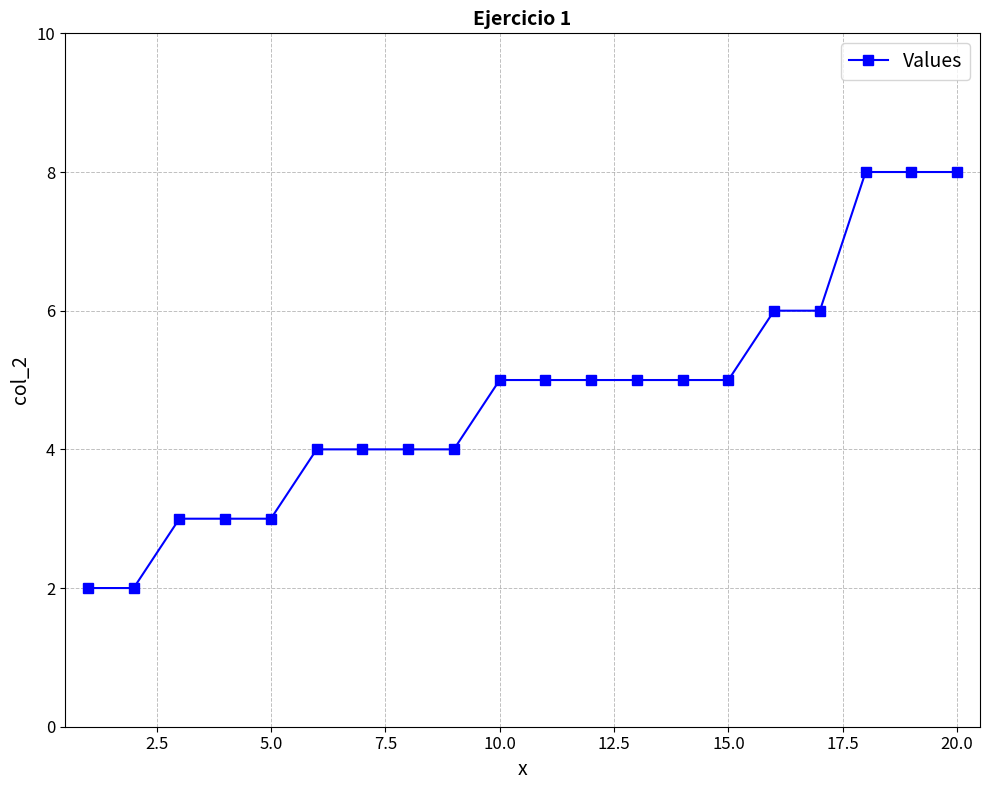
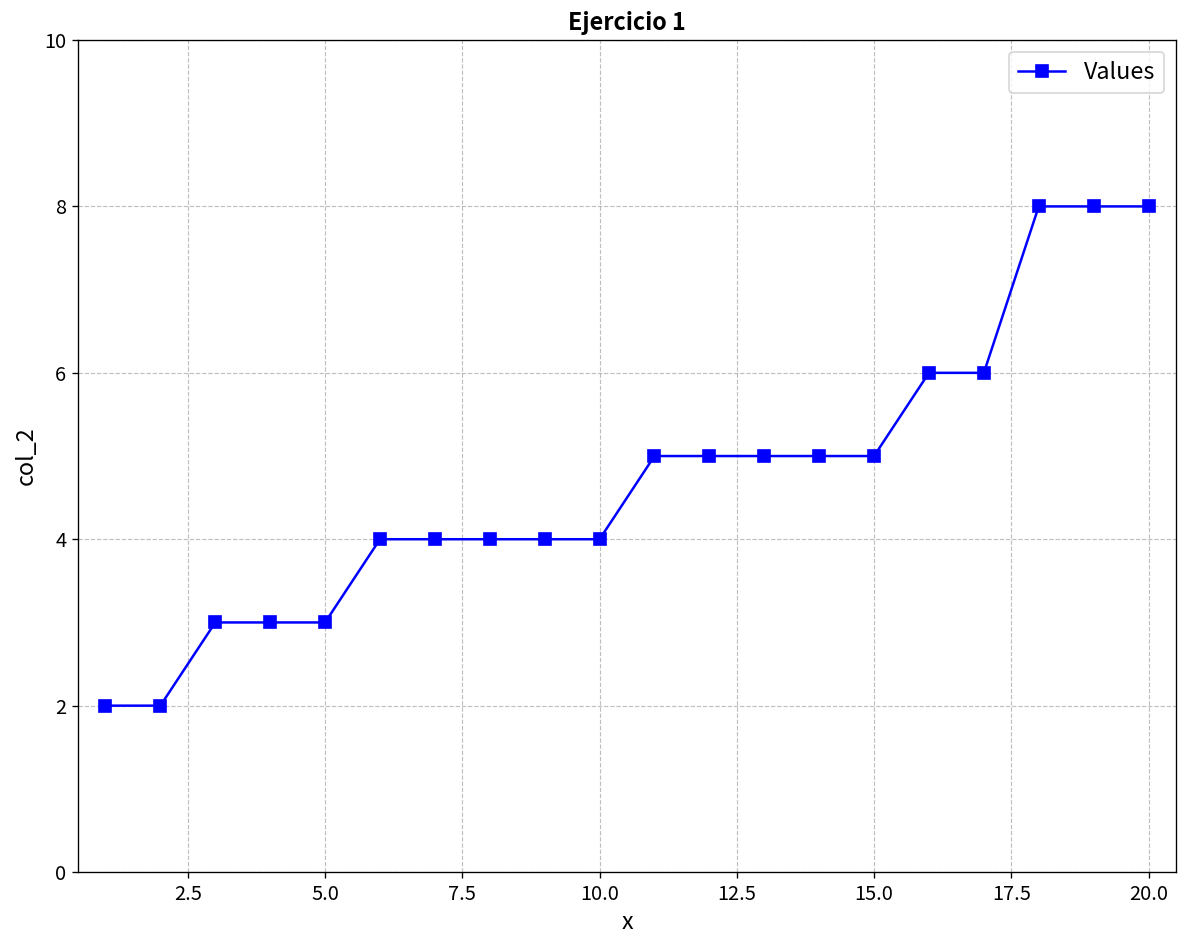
10.0: 5 -> 4
